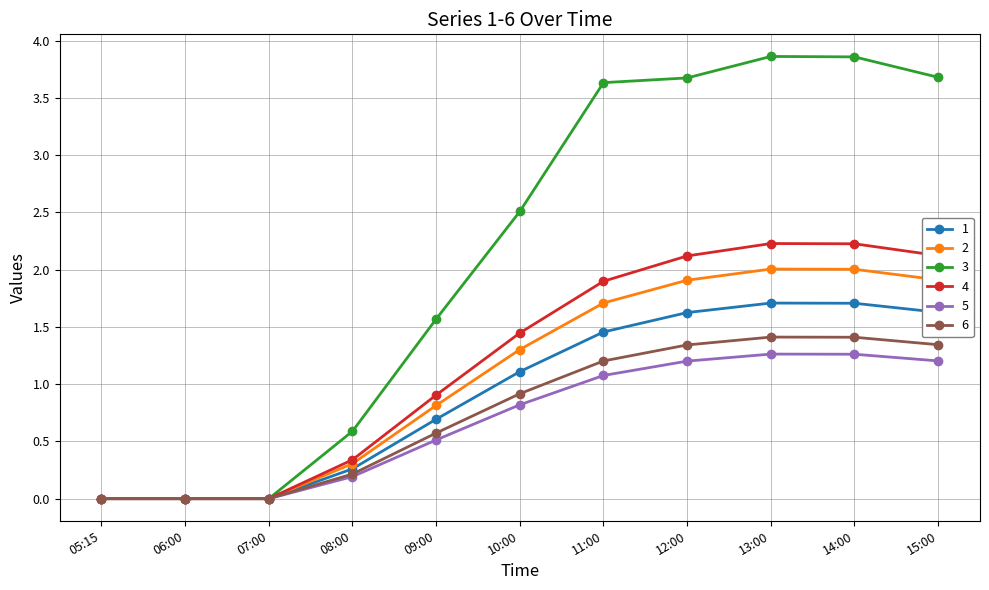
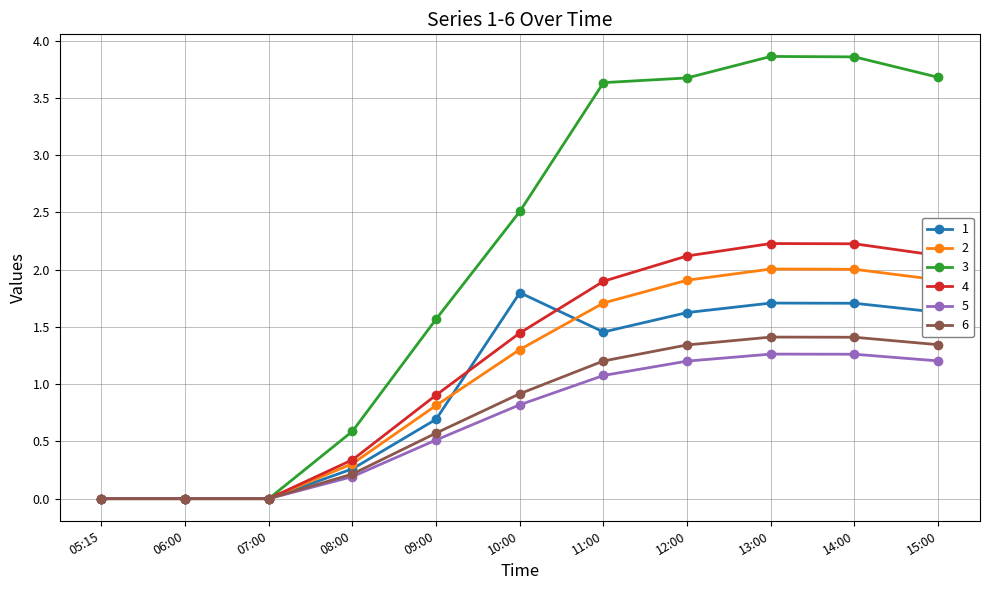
1, 10:00: 1.11 -> 1.80
